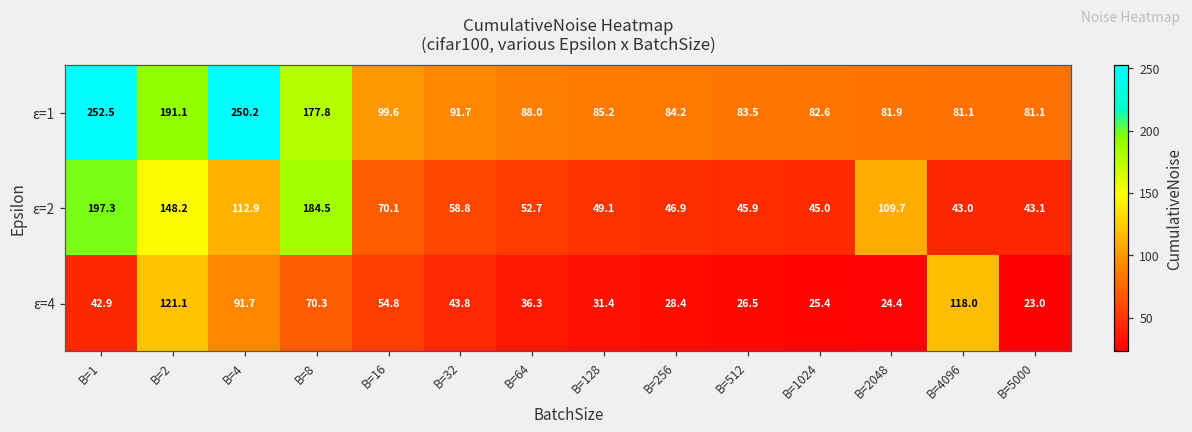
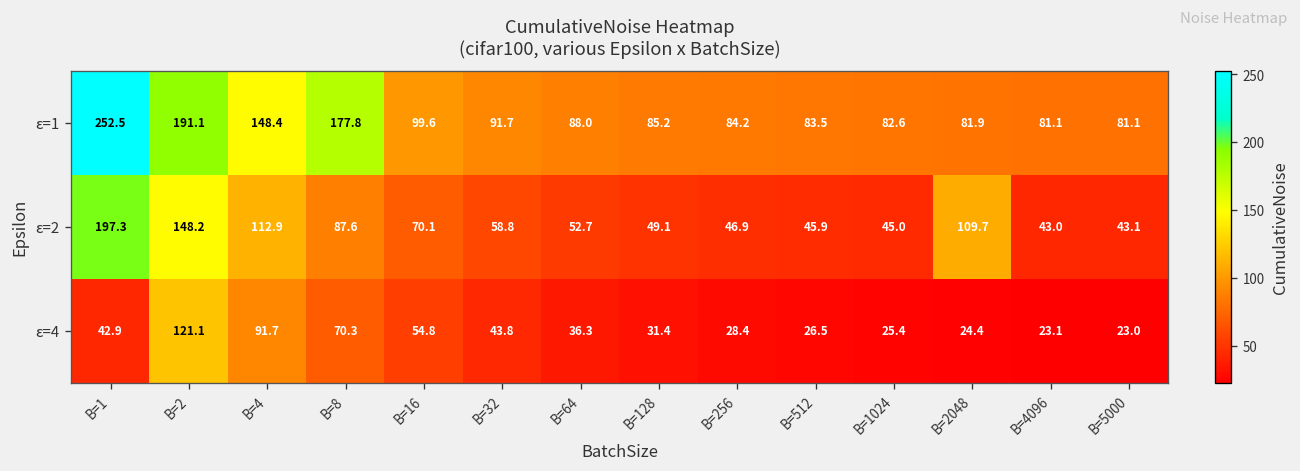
ε=1, B=4: 250.2 -> 148.4
ε=2, B=8: 184.5 -> 87.6
ε=4, B=4096: 118.0 -> 23.1
